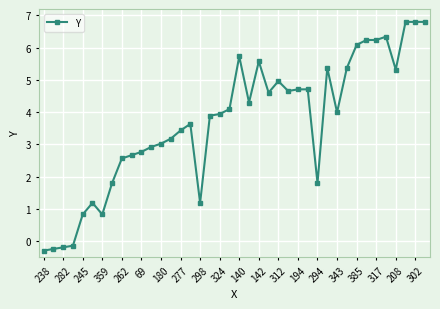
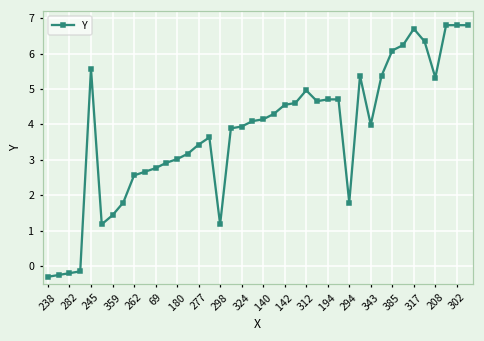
245: 0.8 -> 5.6
359: 0.8 -> 1.4
140: 5.7 -> 4.1
142: 5.6 -> 4.6
317: 6.2 -> 6.7
